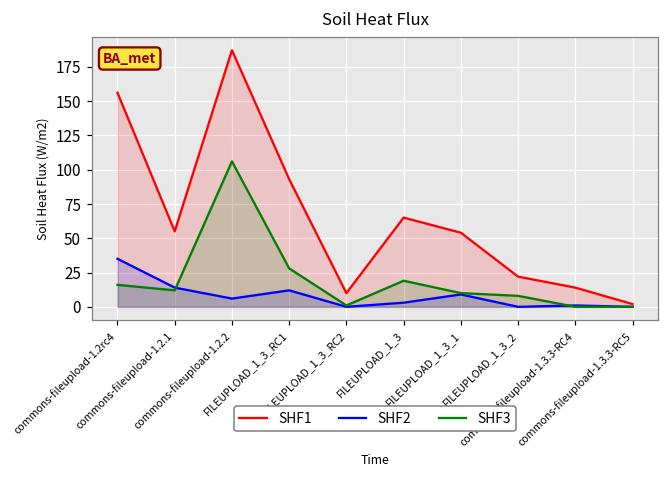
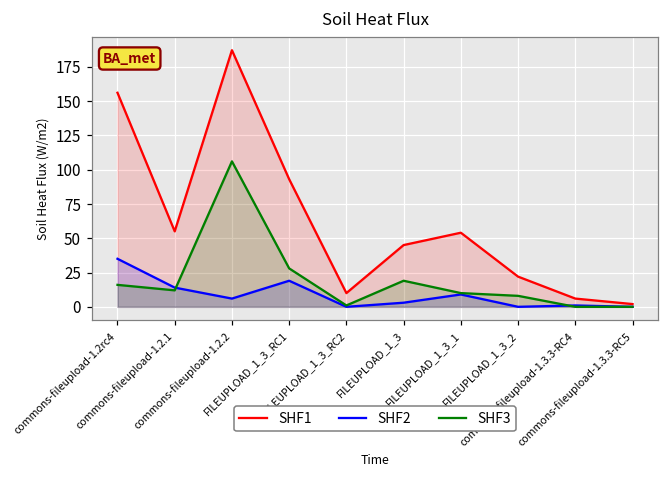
SHF2, FILEUPLOAD_1_3_RC1: 12 -> 19
SHF1, FILEUPLOAD_1_3: 65 -> 45
SHF1, commons-fileupload-1.3.3-RC4: 14 -> 6
